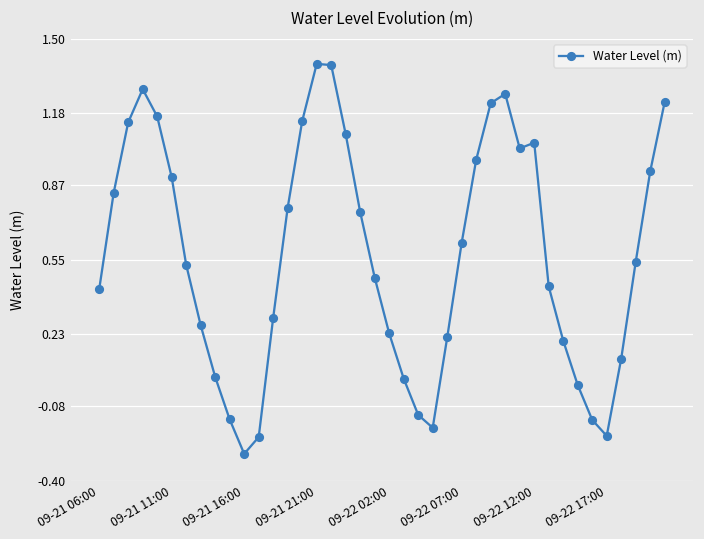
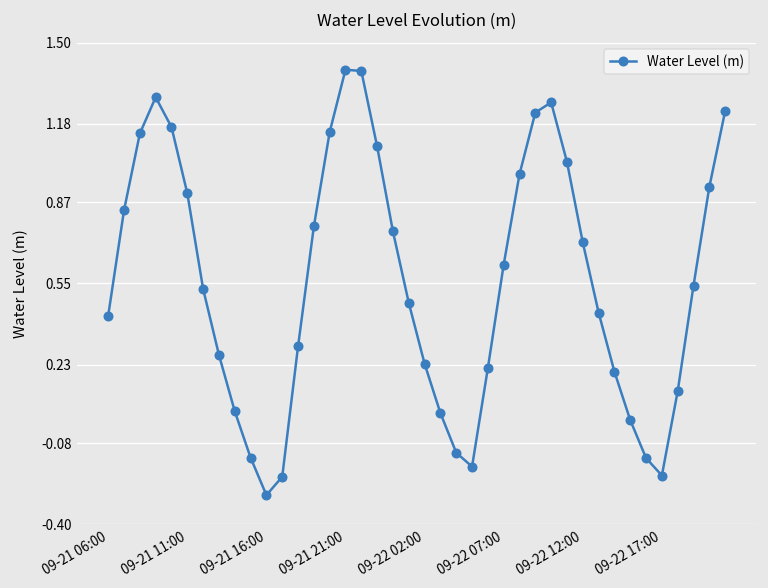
09-22 12:00: 1.05 -> 0.71
